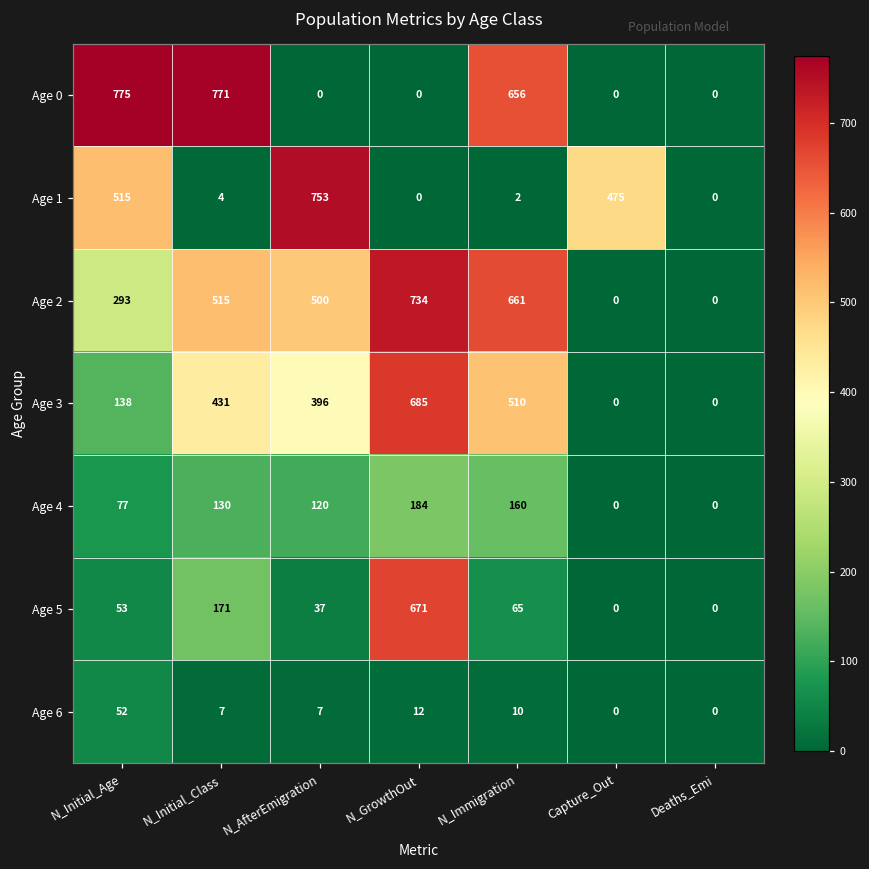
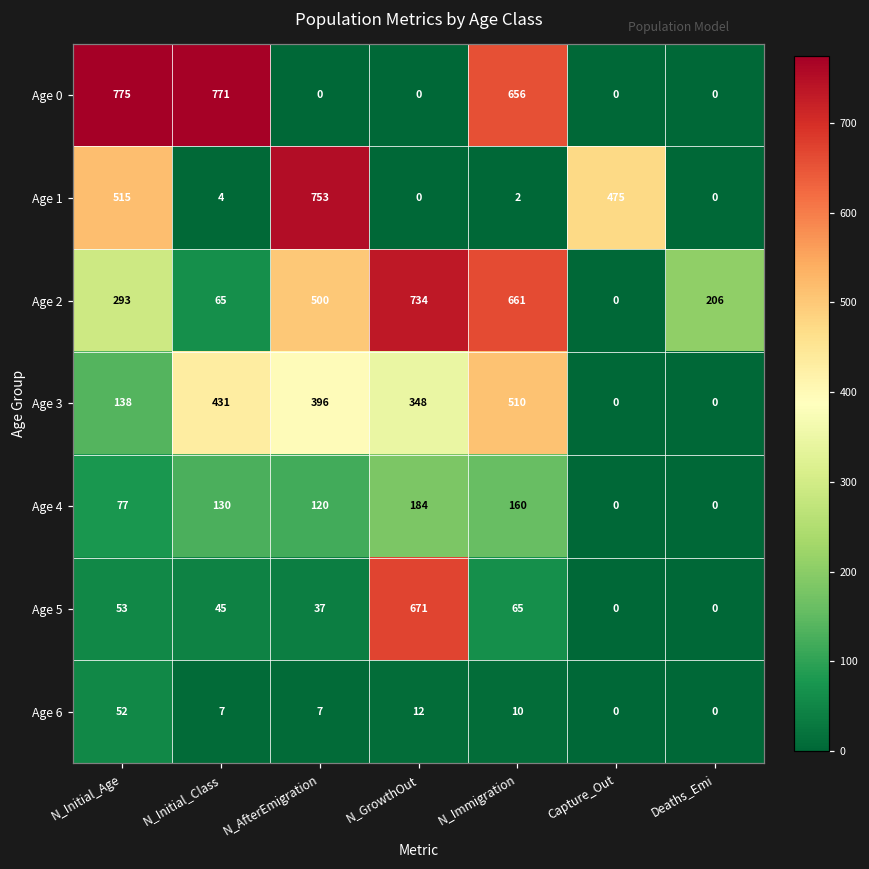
Age 2, N_Initial_Class: 515 -> 65
Age 2, Deaths_Emi: 0 -> 206
Age 3, N_GrowthOut: 685 -> 348
Age 5, N_Initial_Class: 171 -> 45
